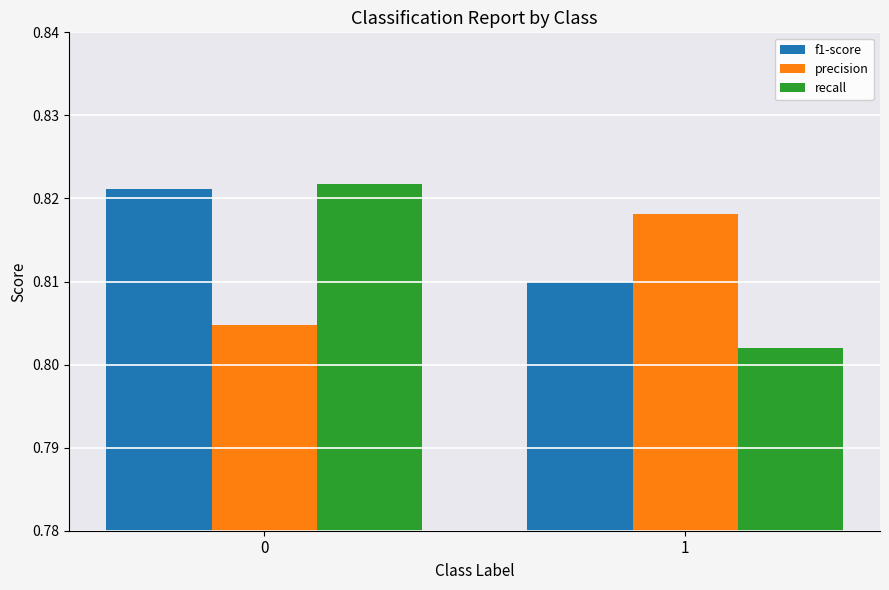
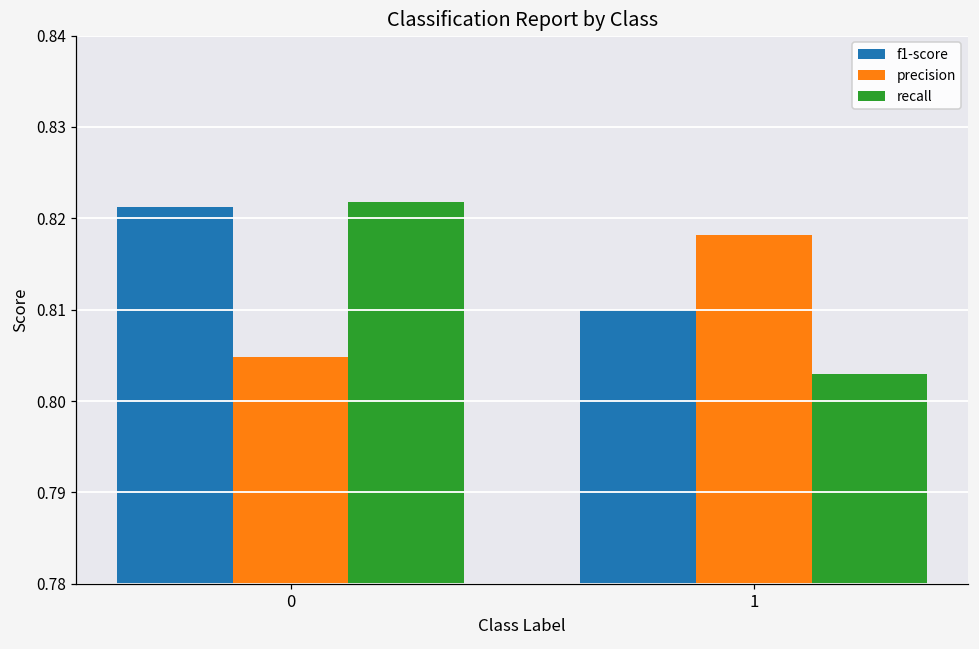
recall, 1: 0.802 -> 0.803
